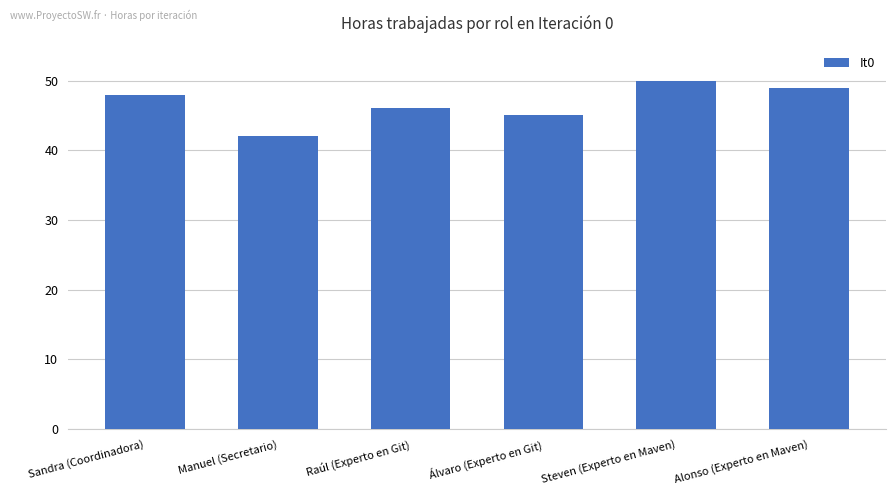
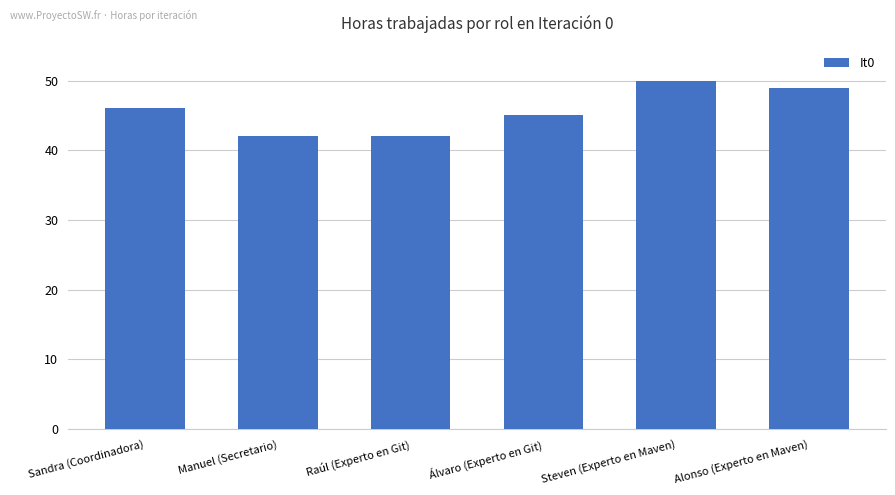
Sandra (Coordinadora): 48 -> 46
Raúl (Experto en Git): 46 -> 42
